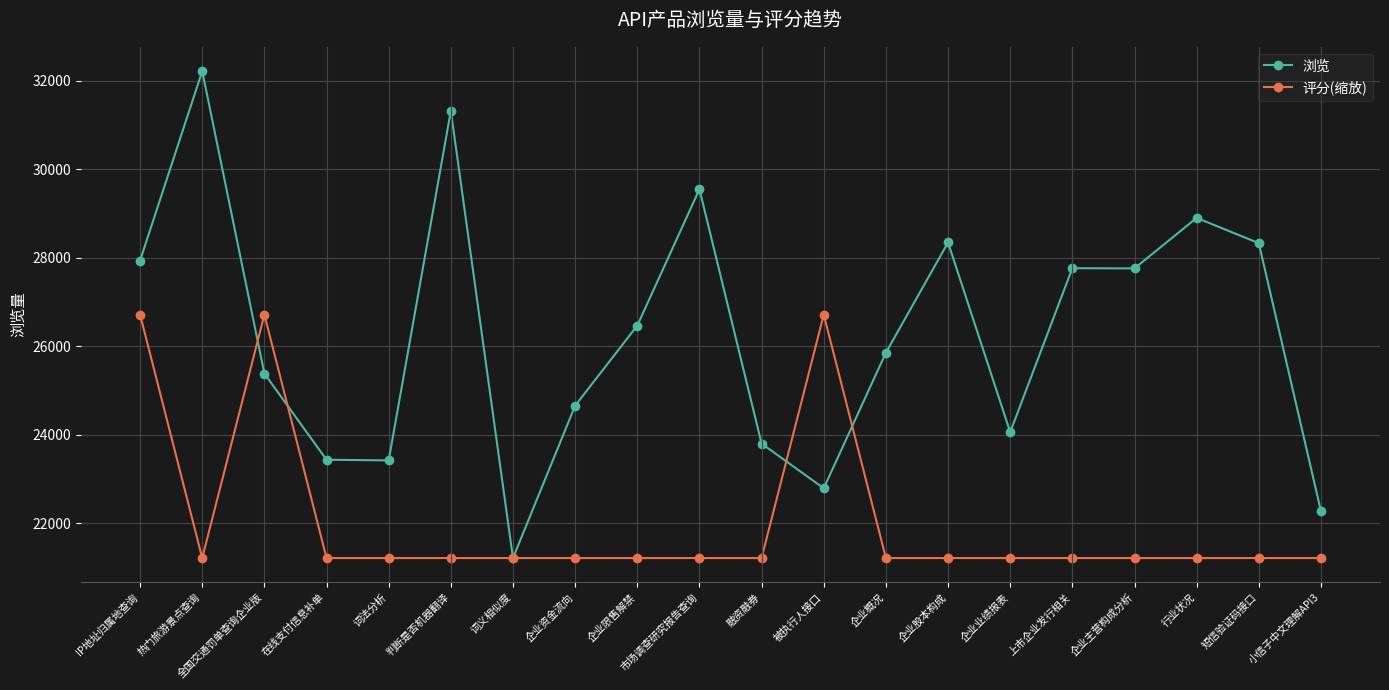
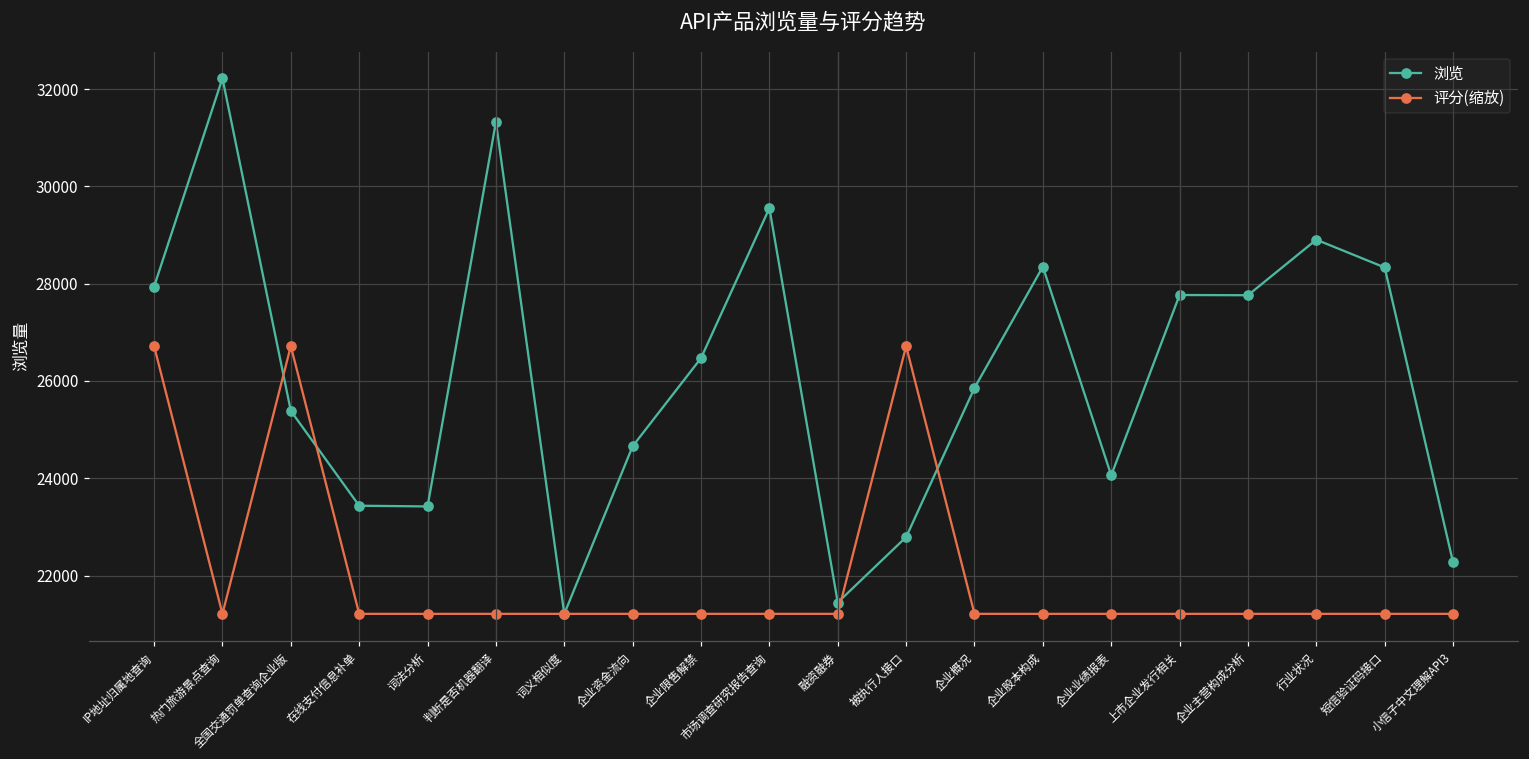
浏览, 融资融券: 23800 -> 21400
